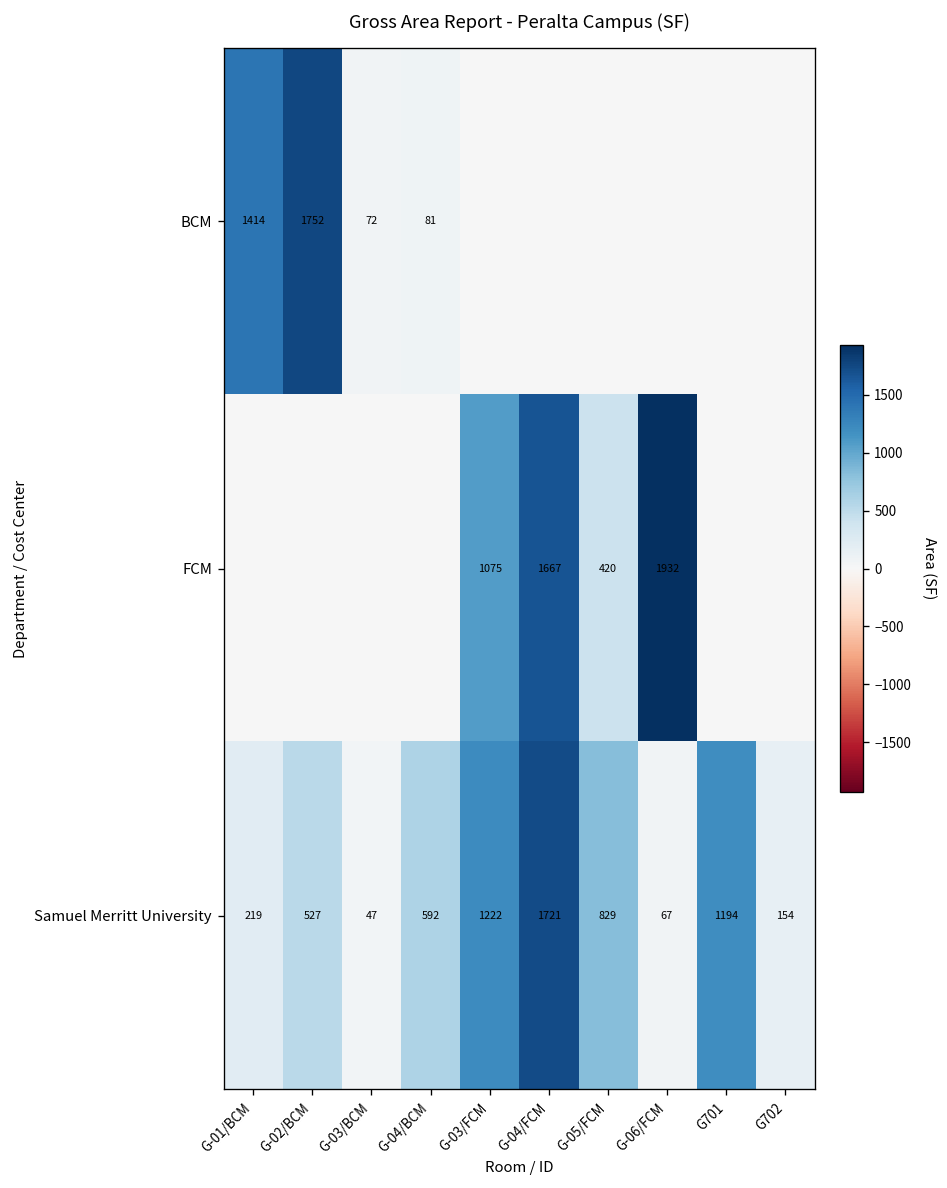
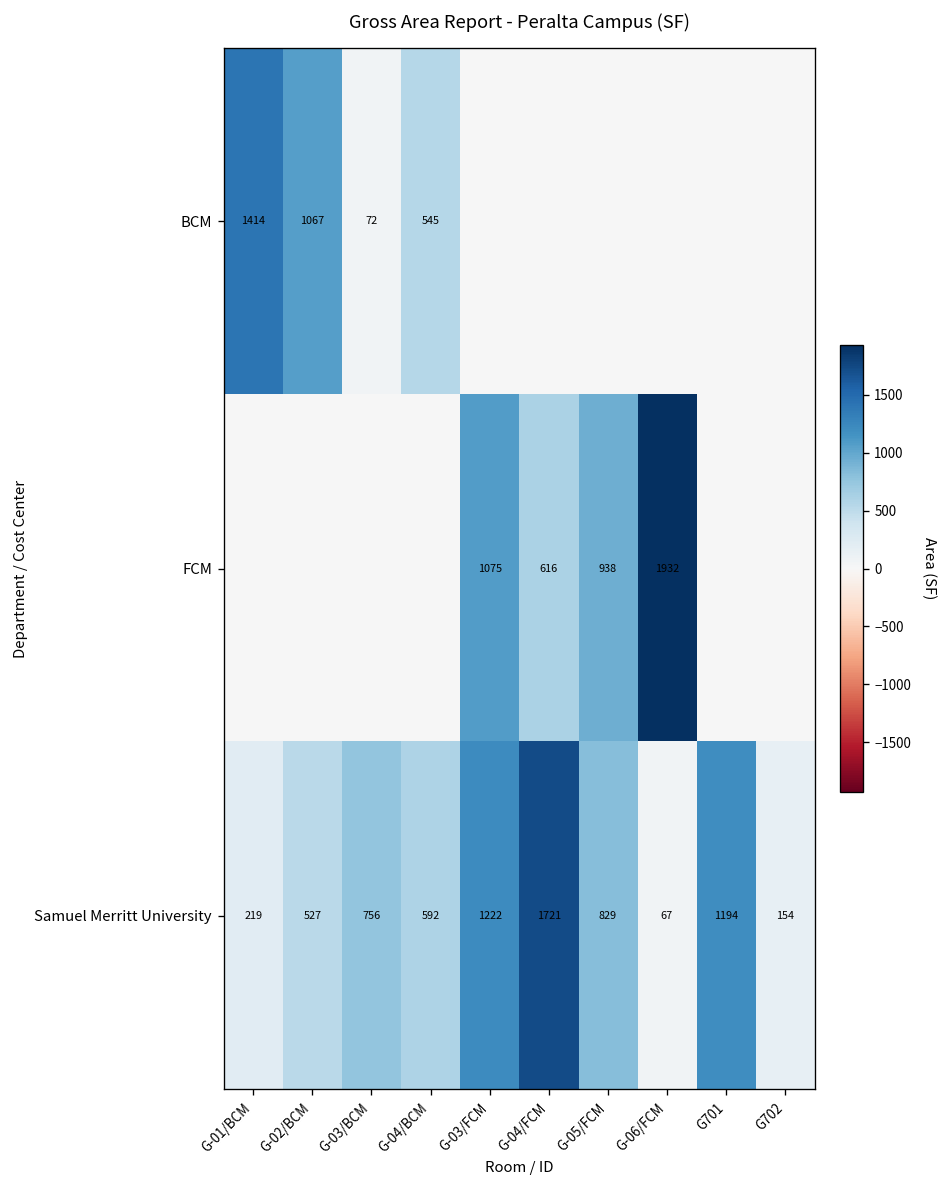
BCM, G-02/BCM: 1752 -> 1067
BCM, G-04/BCM: 81 -> 545
FCM, G-04/FCM: 1667 -> 616
FCM, G-05/FCM: 420 -> 938
Samuel Merritt University, G-03/BCM: 47 -> 756
